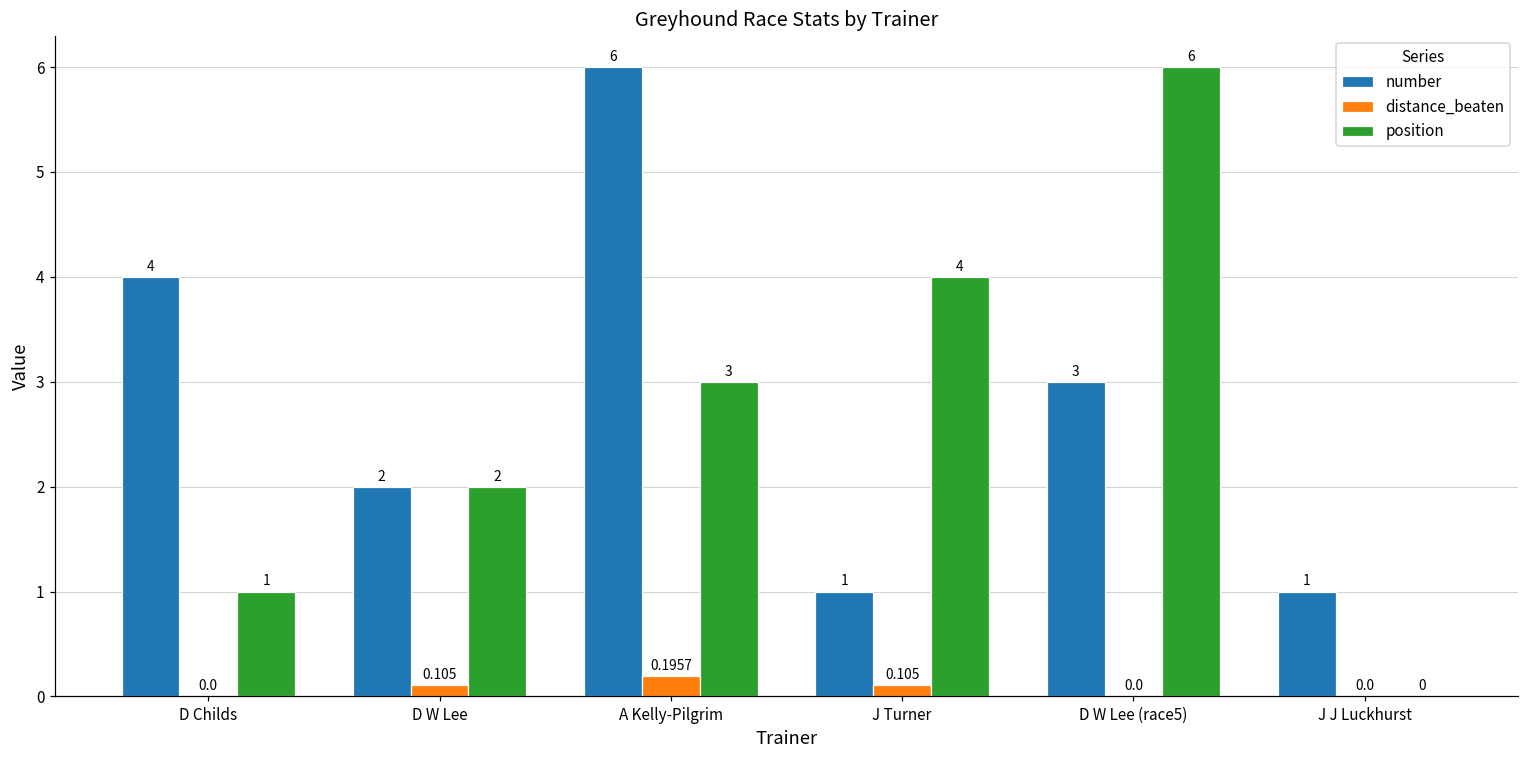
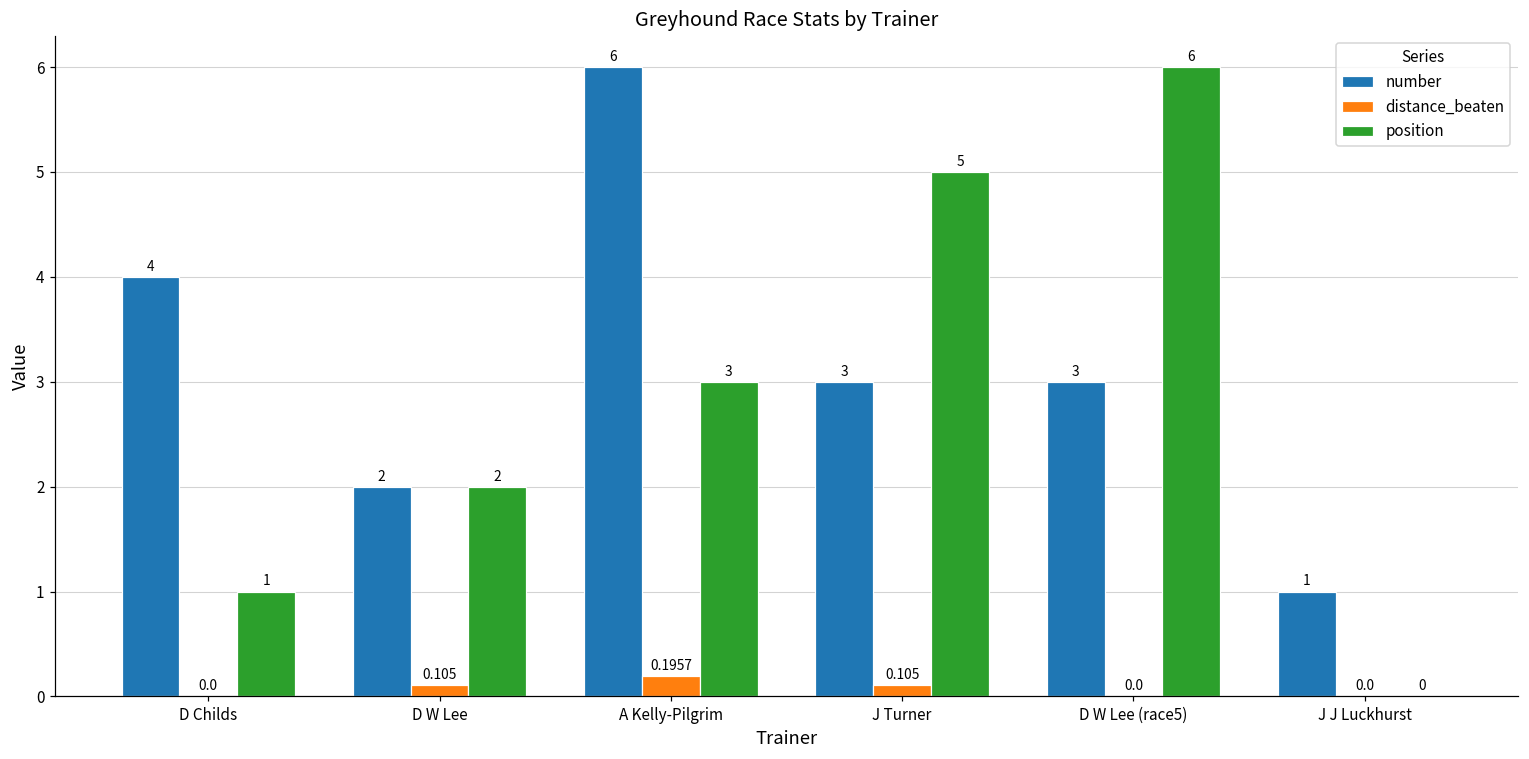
number, J Turner: 1 -> 3
position, J Turner: 4 -> 5
